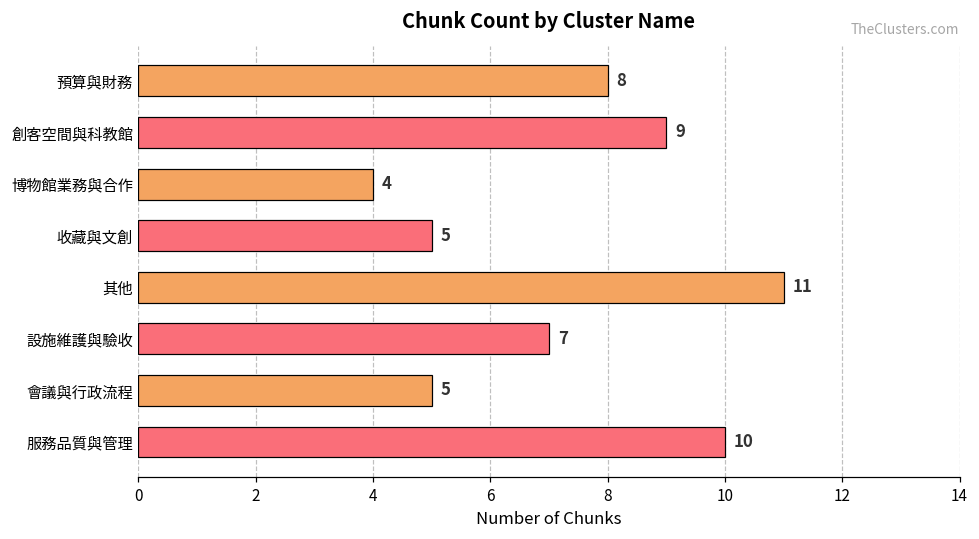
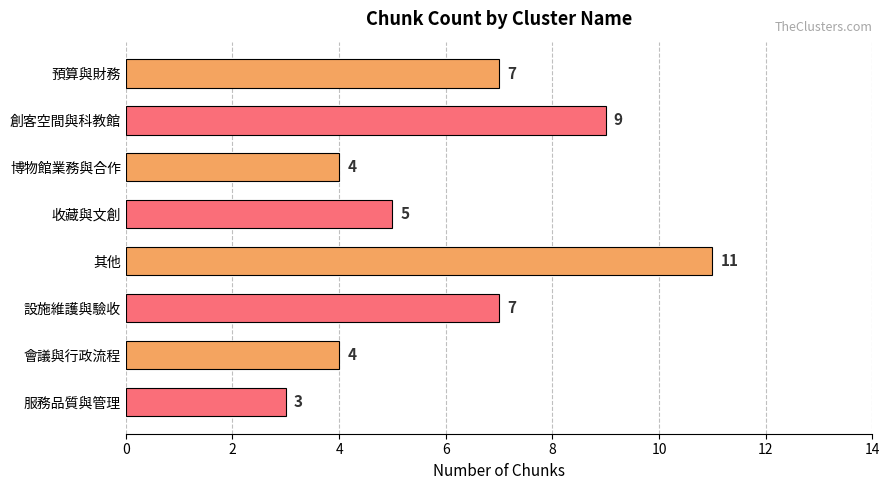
預算與財務: 8 -> 7
會議與行政流程: 5 -> 4
服務品質與管理: 10 -> 3
